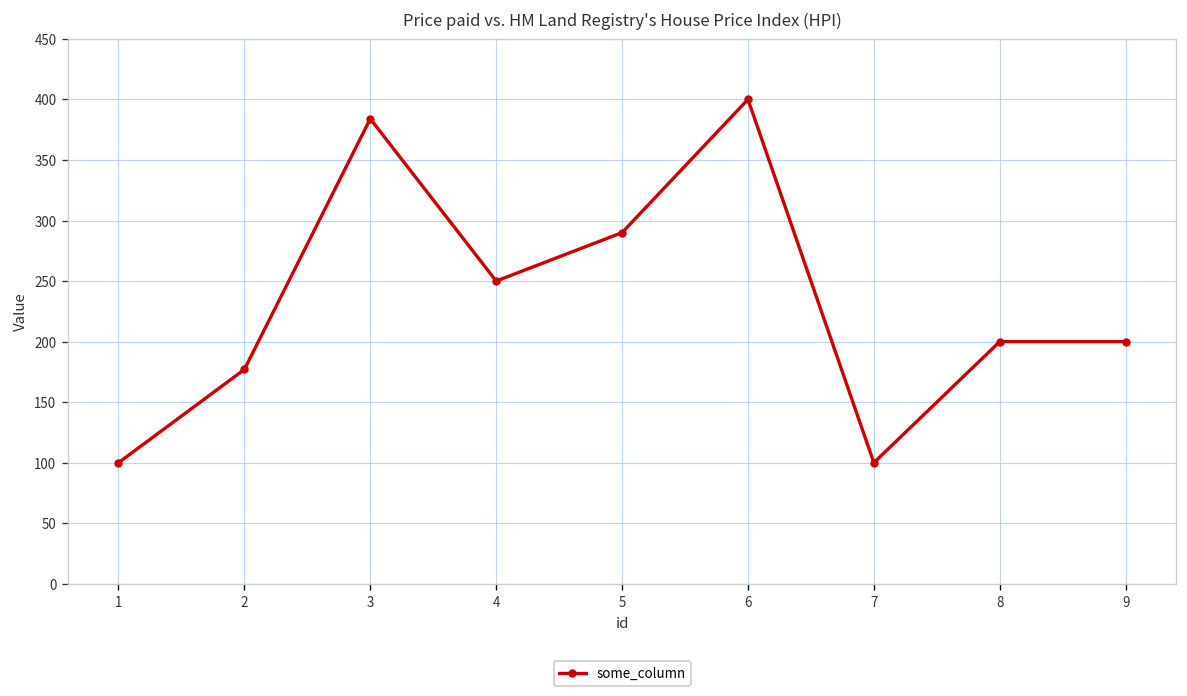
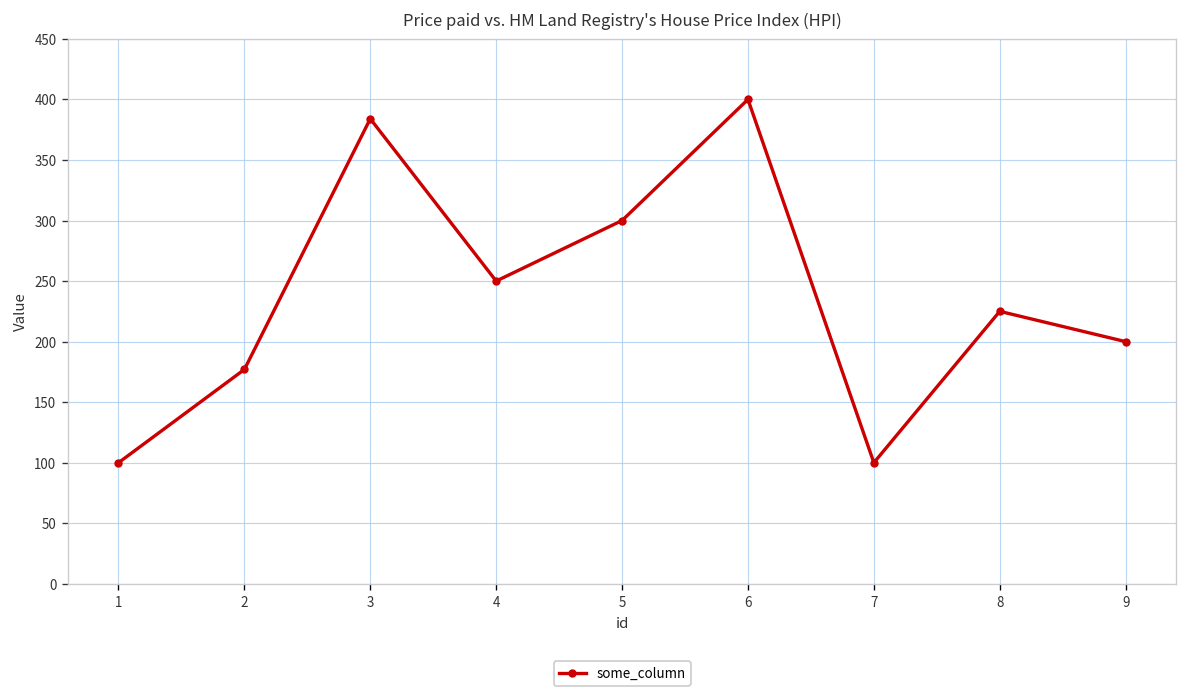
5: 290 -> 300
8: 200 -> 225
